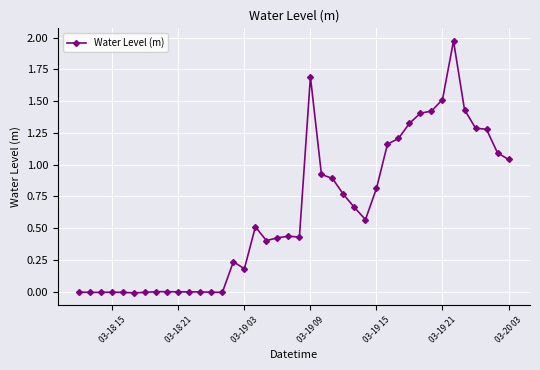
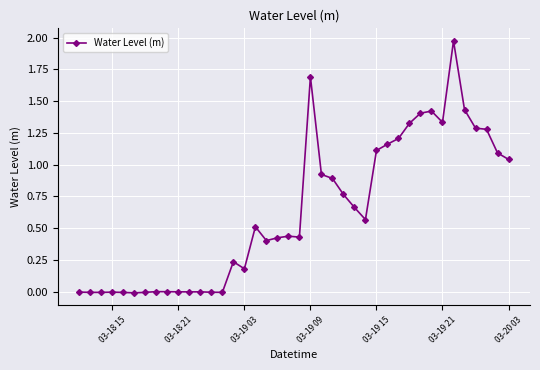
03-19 15: 0.81 -> 1.11
03-19 21: 1.51 -> 1.33
